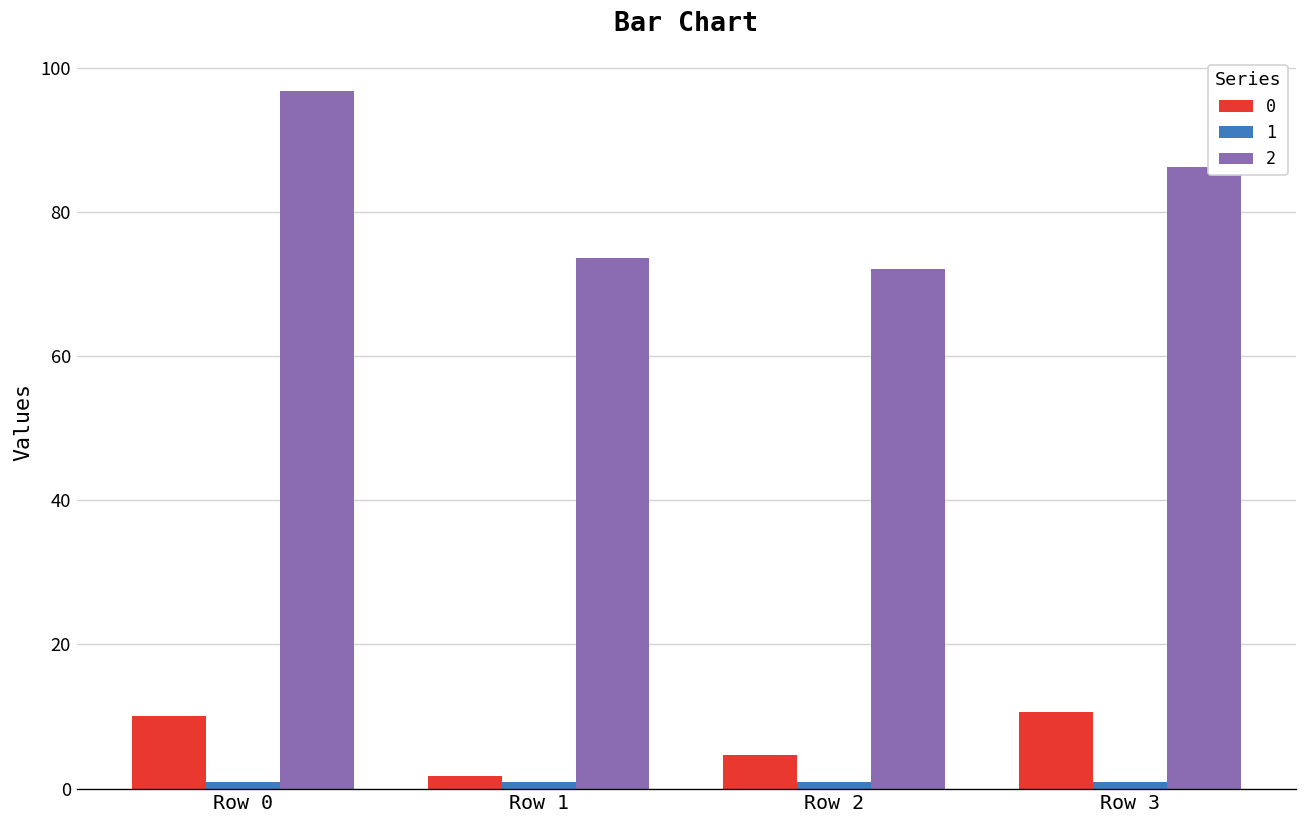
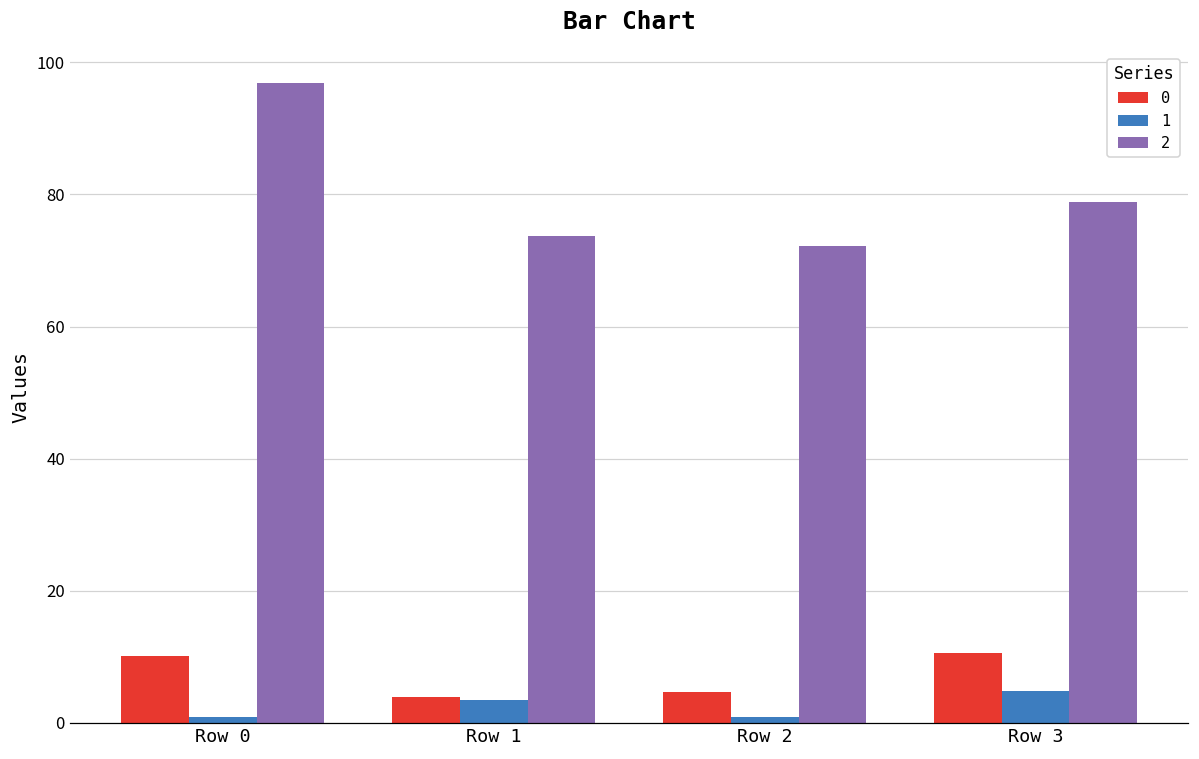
0, Row 1: 2 -> 4
1, Row 1: 1 -> 3
1, Row 3: 1 -> 5
2, Row 3: 86 -> 79
